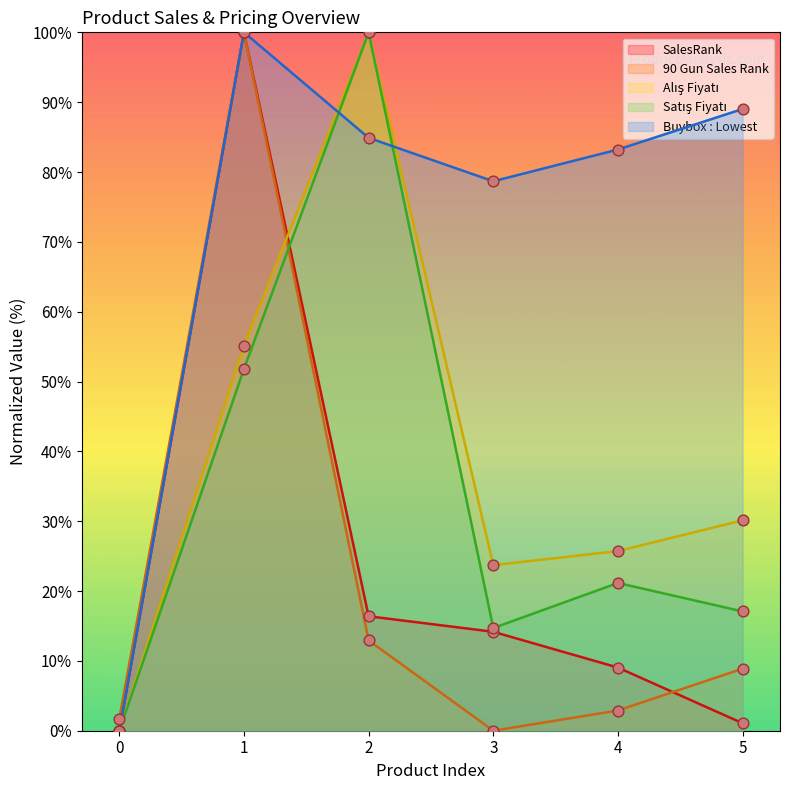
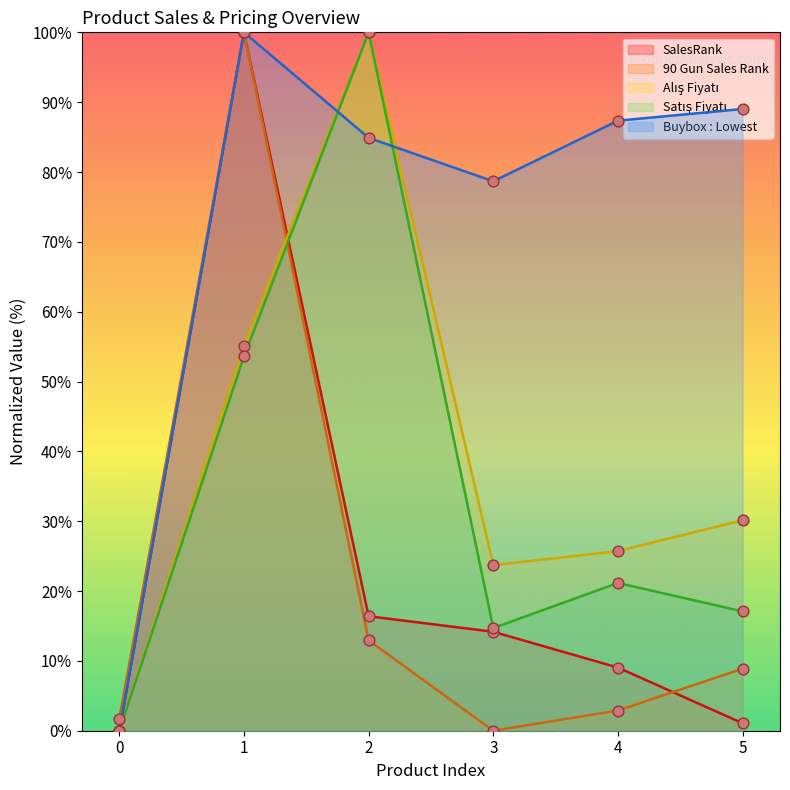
Satış Fiyatı, 1: 52% -> 54%
Buybox : Lowest, 4: 83% -> 87%
